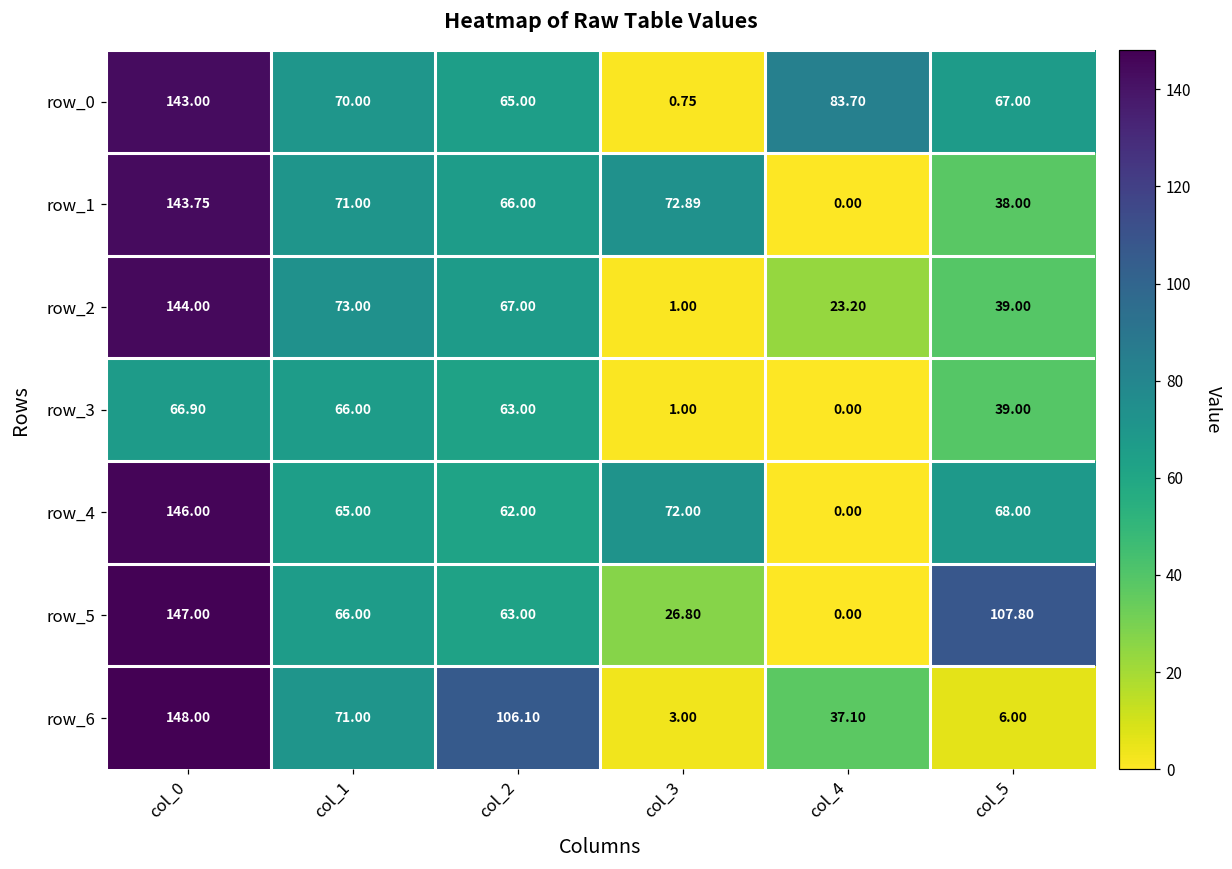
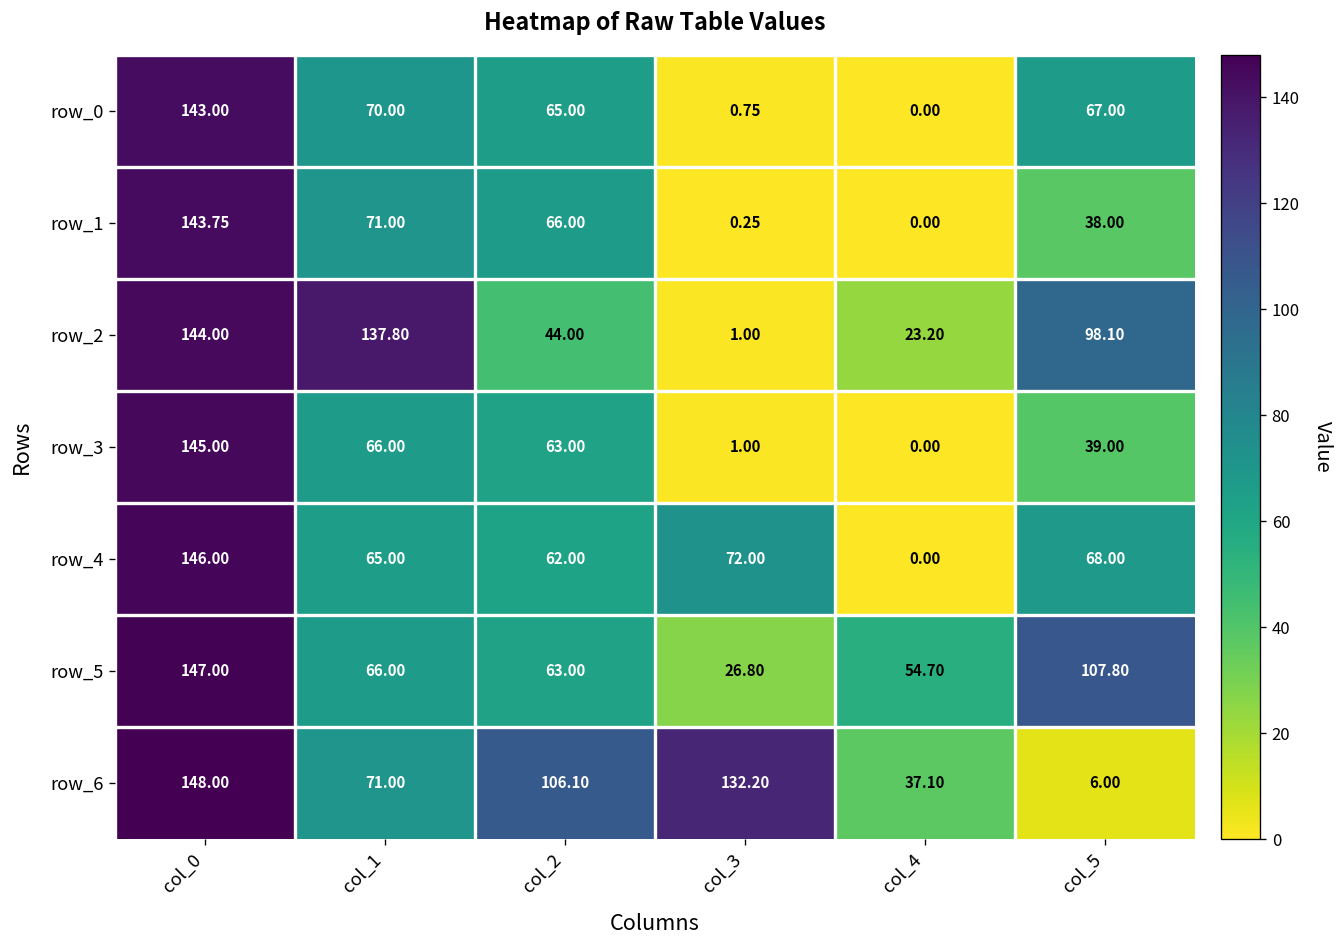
row_0, col_4: 83.70 -> 0.00
row_1, col_3: 72.89 -> 0.25
row_2, col_1: 73.00 -> 137.80
row_2, col_2: 67.00 -> 44.00
row_2, col_5: 39.00 -> 98.10
row_3, col_0: 66.90 -> 145.00
row_5, col_4: 0.00 -> 54.70
row_6, col_3: 3.00 -> 132.20
